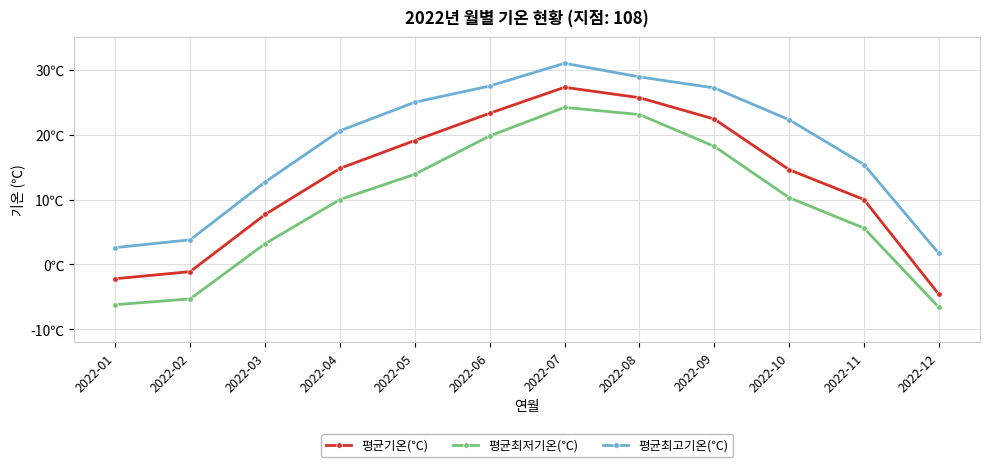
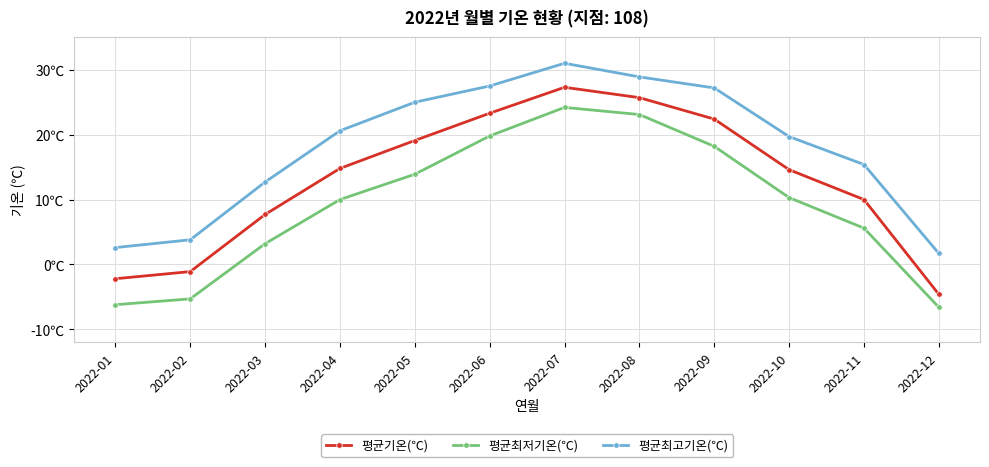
평균최고기온(℃), 2022-10: 22℃ -> 20℃
